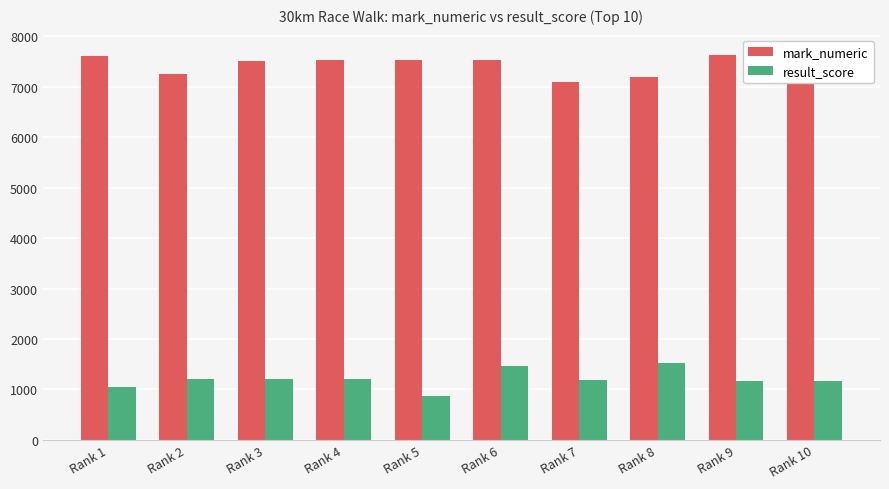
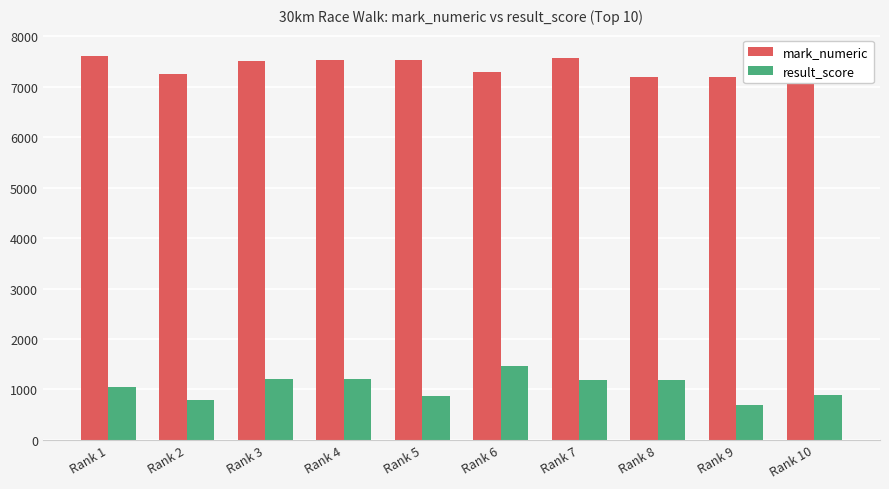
result_score, Rank 2: 1200 -> 800
mark_numeric, Rank 6: 7500 -> 7300
mark_numeric, Rank 7: 7100 -> 7600
result_score, Rank 8: 1500 -> 1200
mark_numeric, Rank 9: 7600 -> 7200
result_score, Rank 9: 1200 -> 700
result_score, Rank 10: 1200 -> 900
